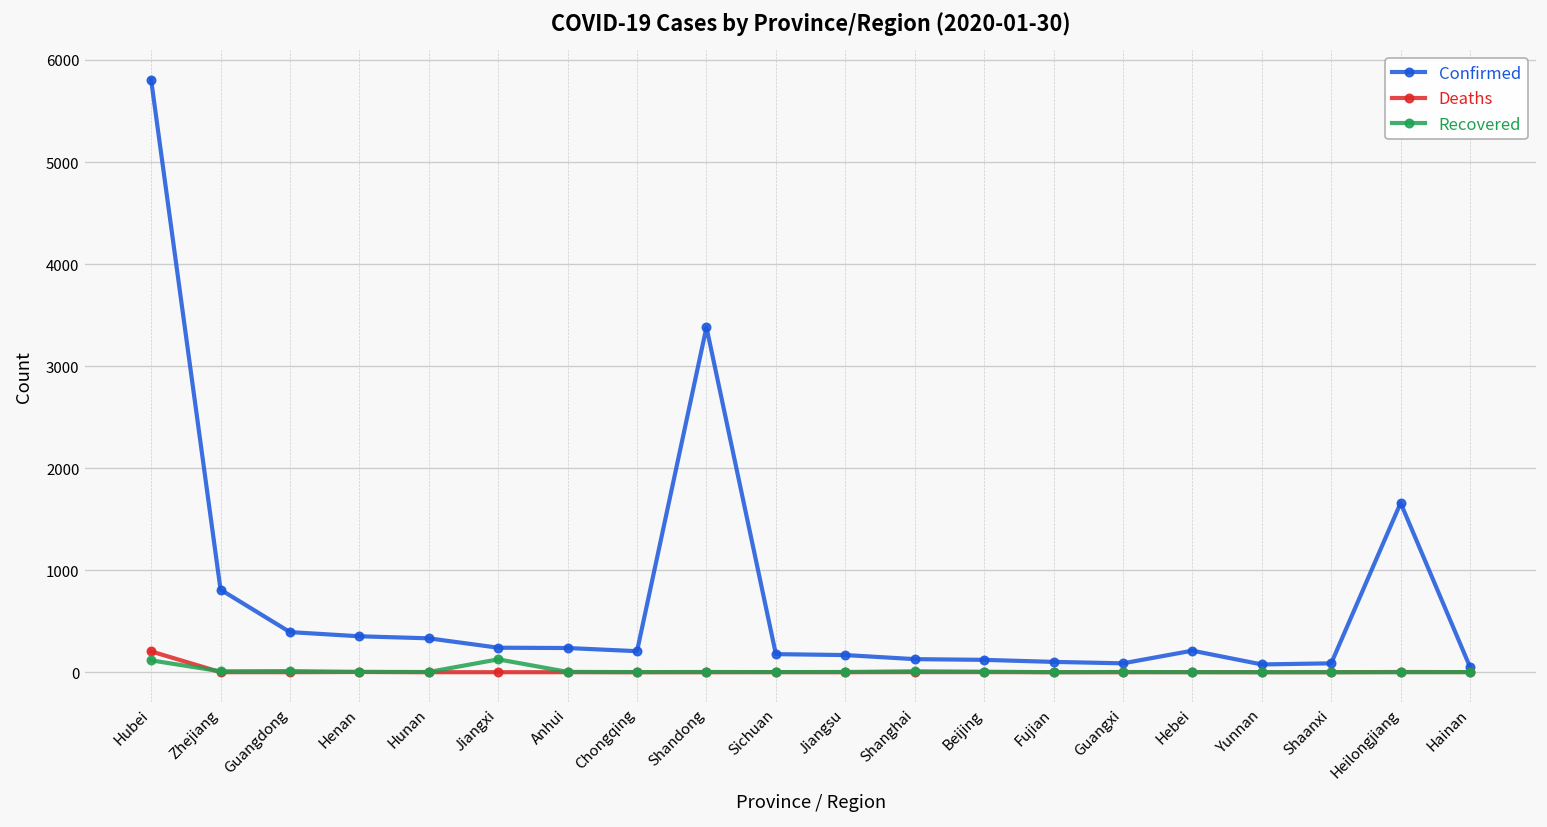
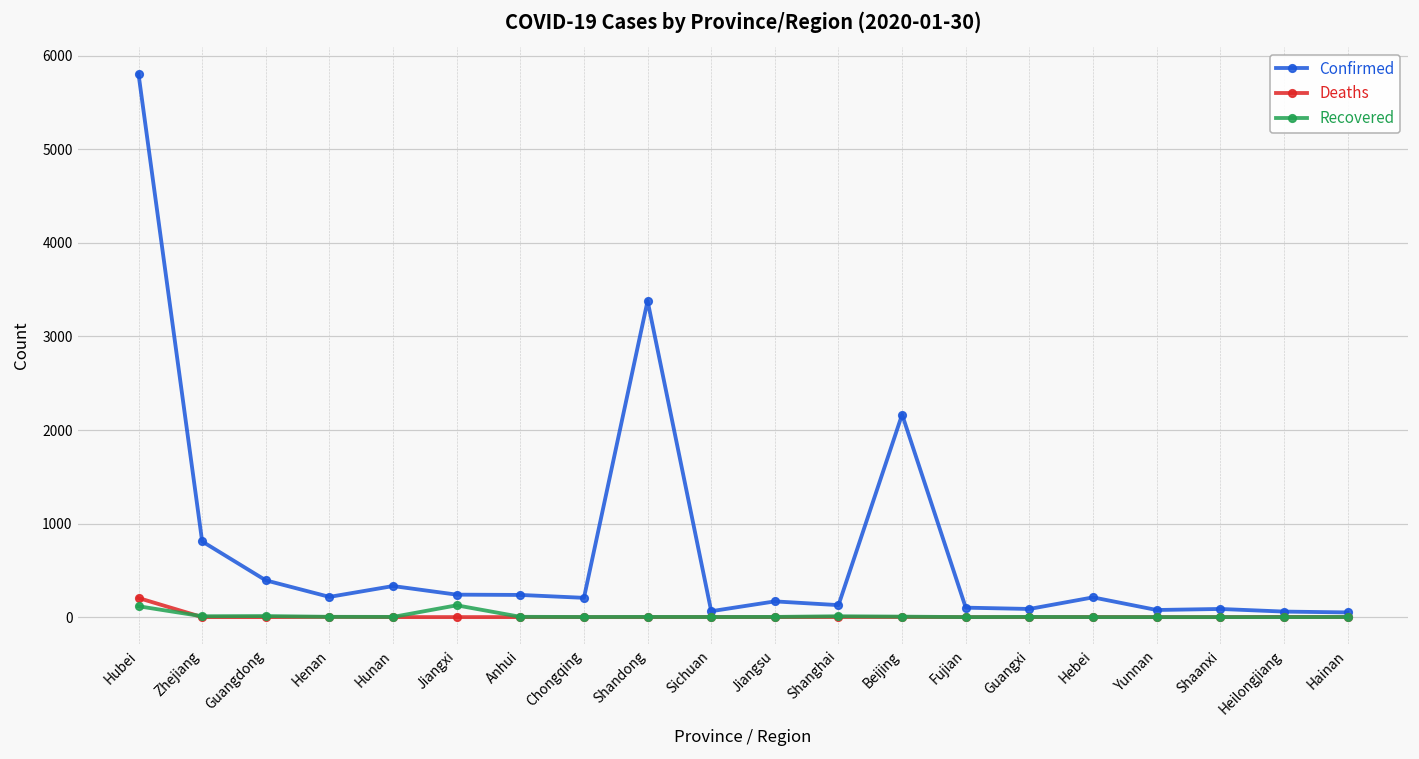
Confirmed, Henan: 400 -> 200
Confirmed, Sichuan: 200 -> 100
Confirmed, Beijing: 100 -> 2200
Confirmed, Heilongjiang: 1700 -> 100
